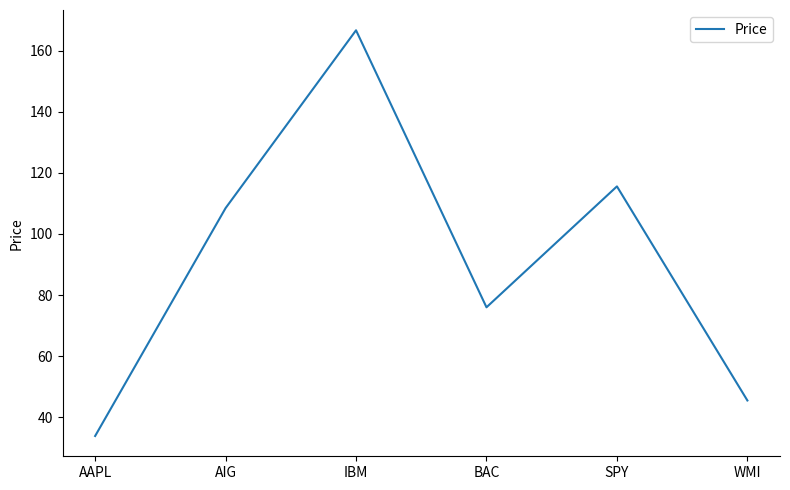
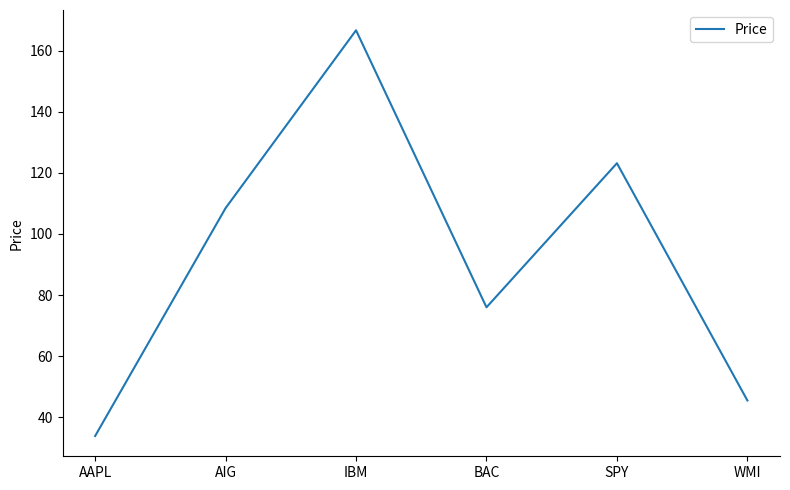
SPY: 116 -> 123
